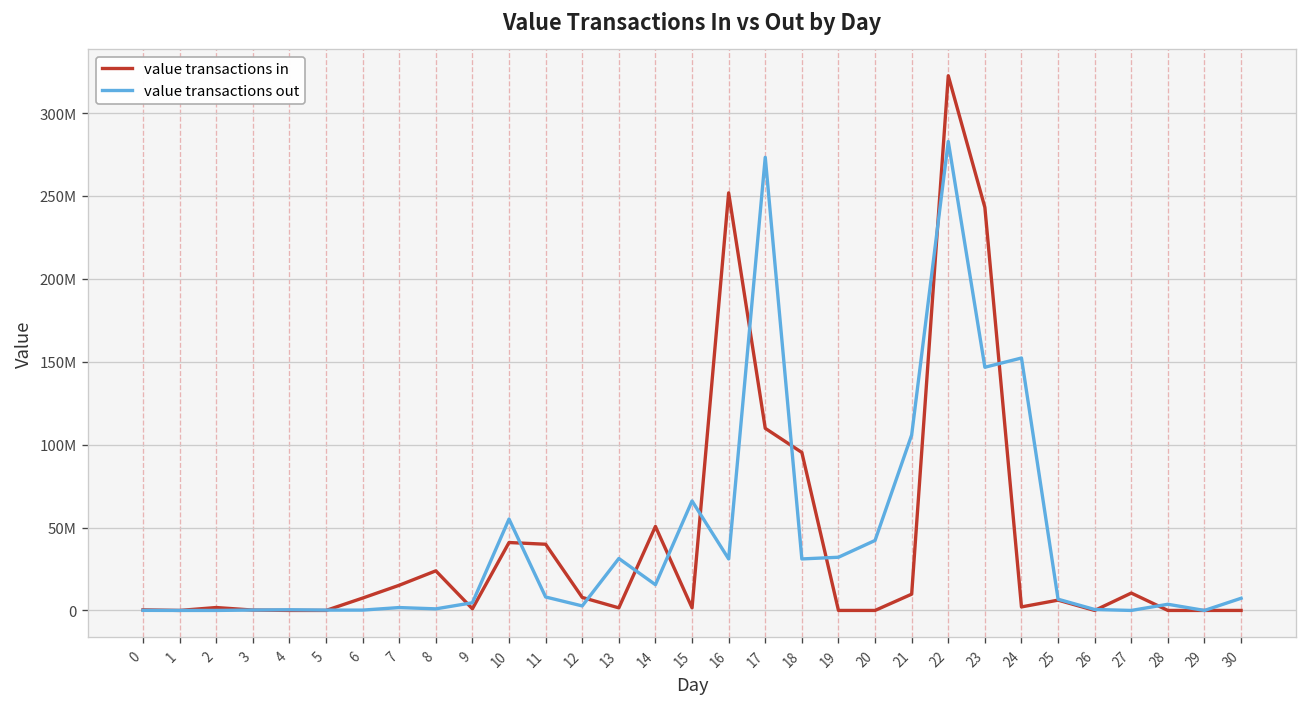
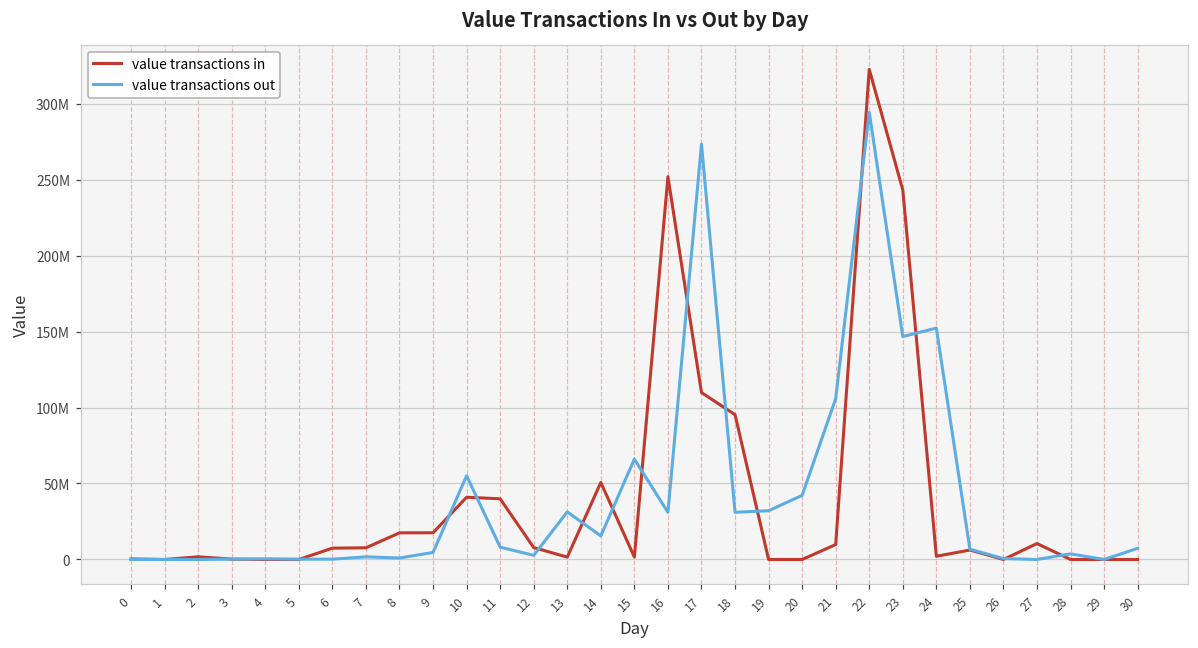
value transactions in, 7: 15000000 -> 8000000
value transactions in, 8: 24000000 -> 18000000
value transactions in, 9: 1000000 -> 18000000
value transactions out, 22: 283000000 -> 294000000
